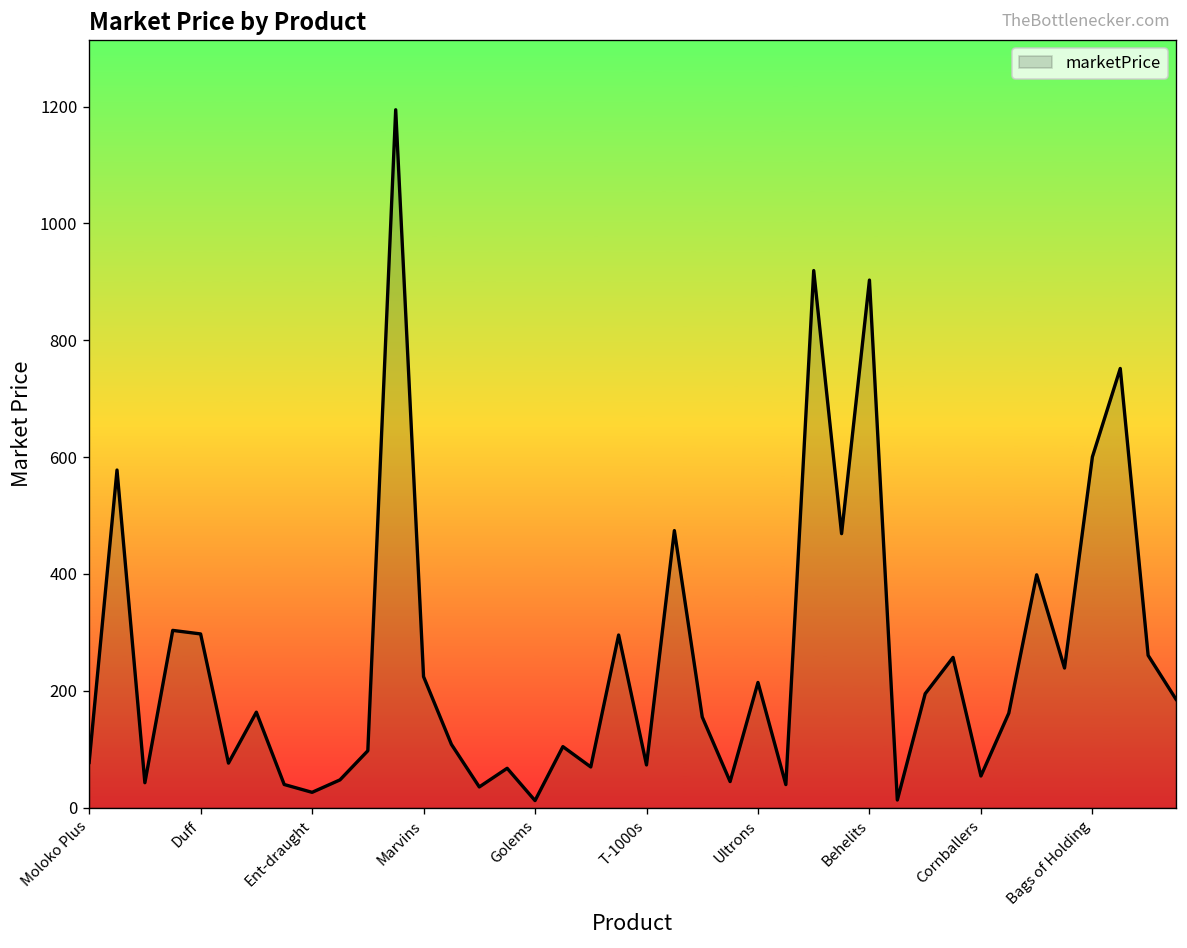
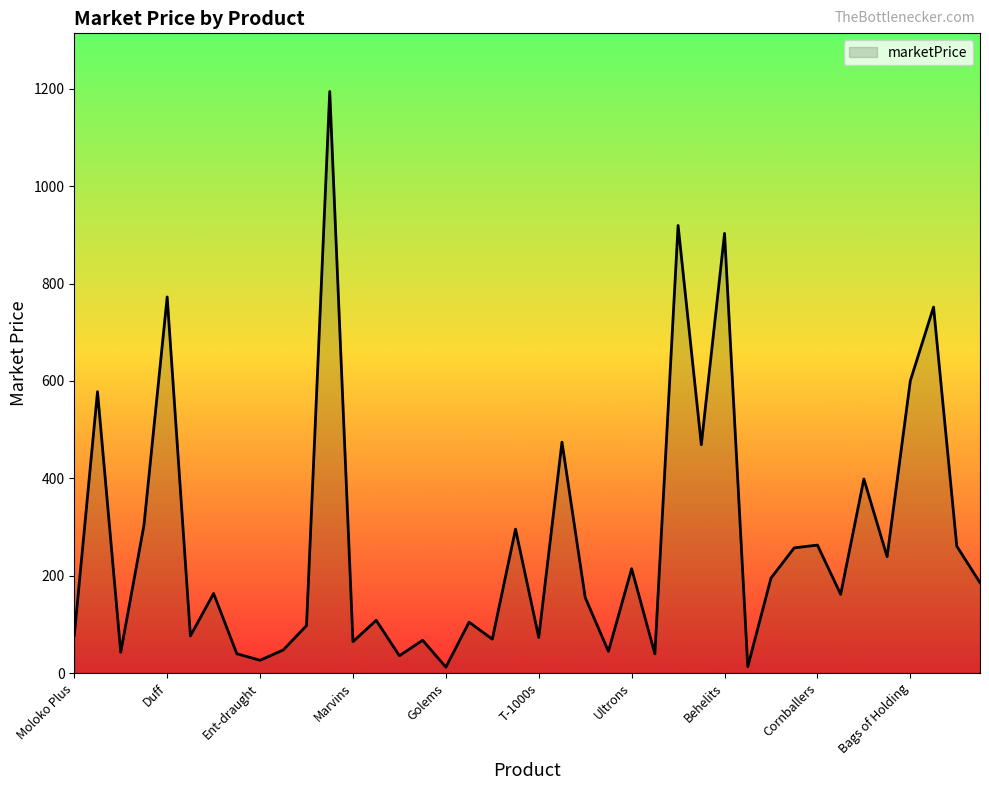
Duff: 300 -> 770
Marvins: 220 -> 60
Cornballers: 50 -> 260
